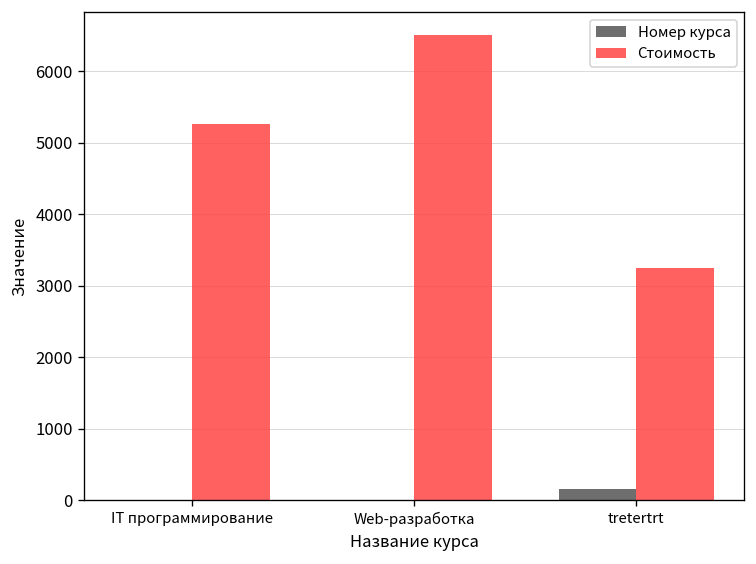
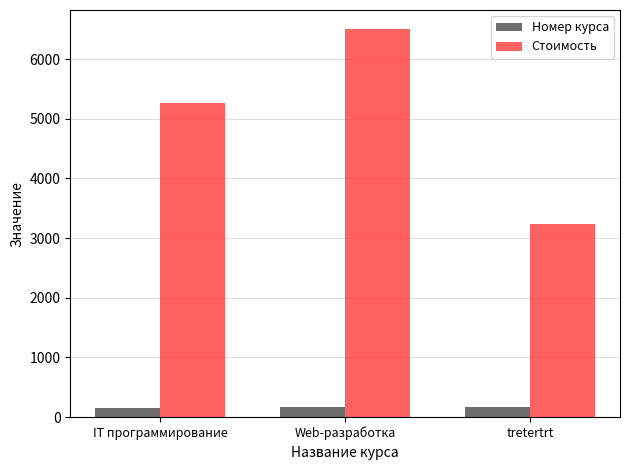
Номер курса, IT программирование: 0 -> 100
Номер курса, Web-разработка: 0 -> 200
